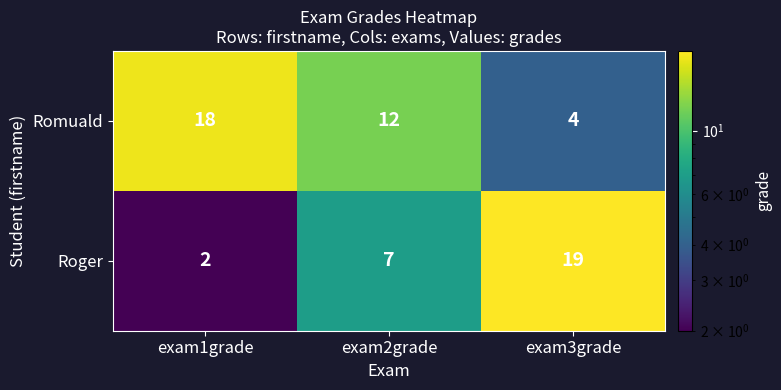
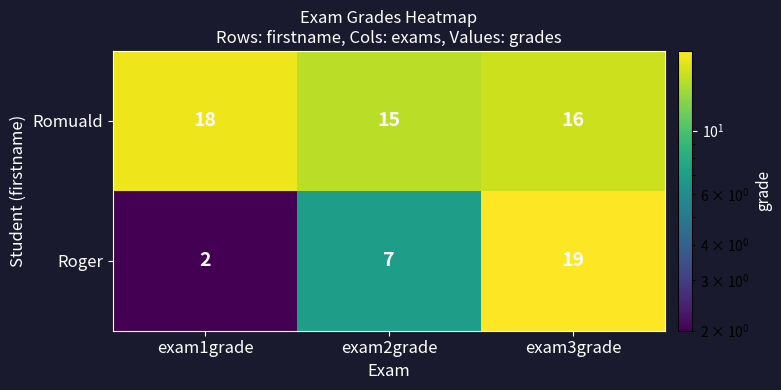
Romuald, exam2grade: 12 -> 15
Romuald, exam3grade: 4 -> 16
